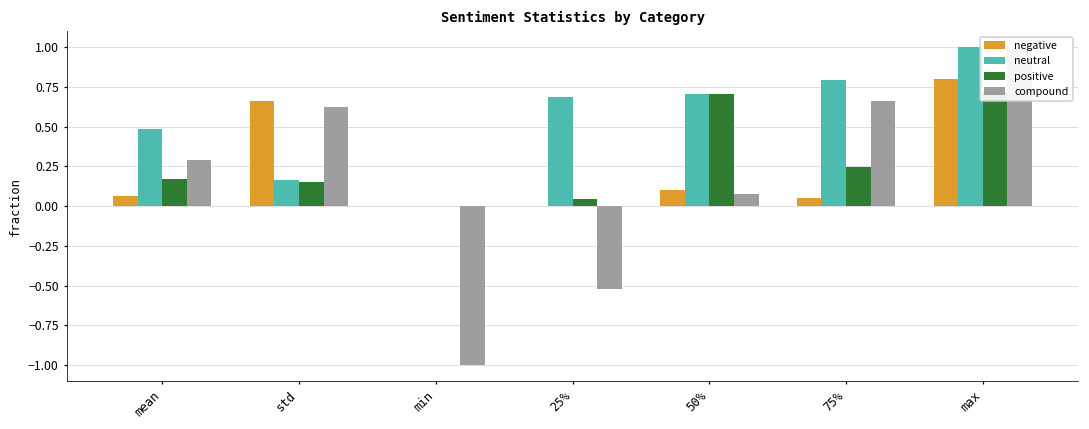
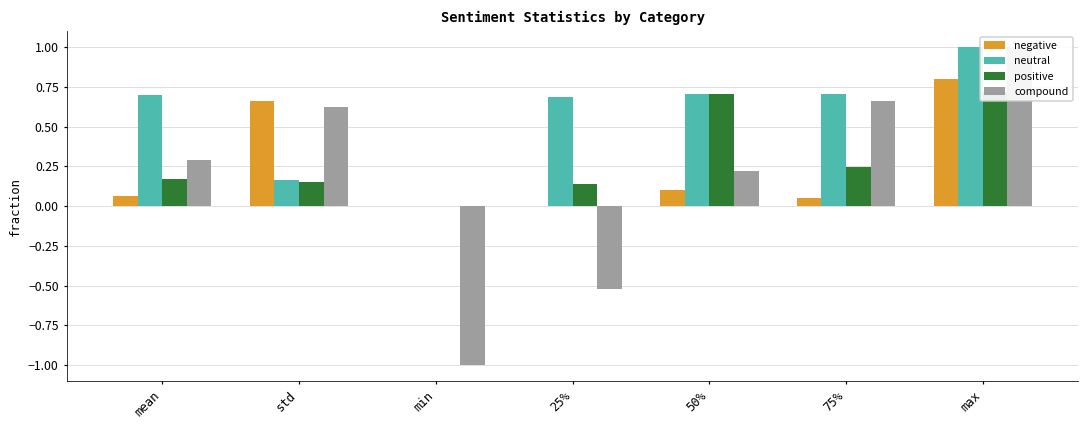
neutral, mean: 0.48 -> 0.70
positive, 25%: 0.05 -> 0.14
compound, 50%: 0.08 -> 0.22
neutral, 75%: 0.79 -> 0.71
